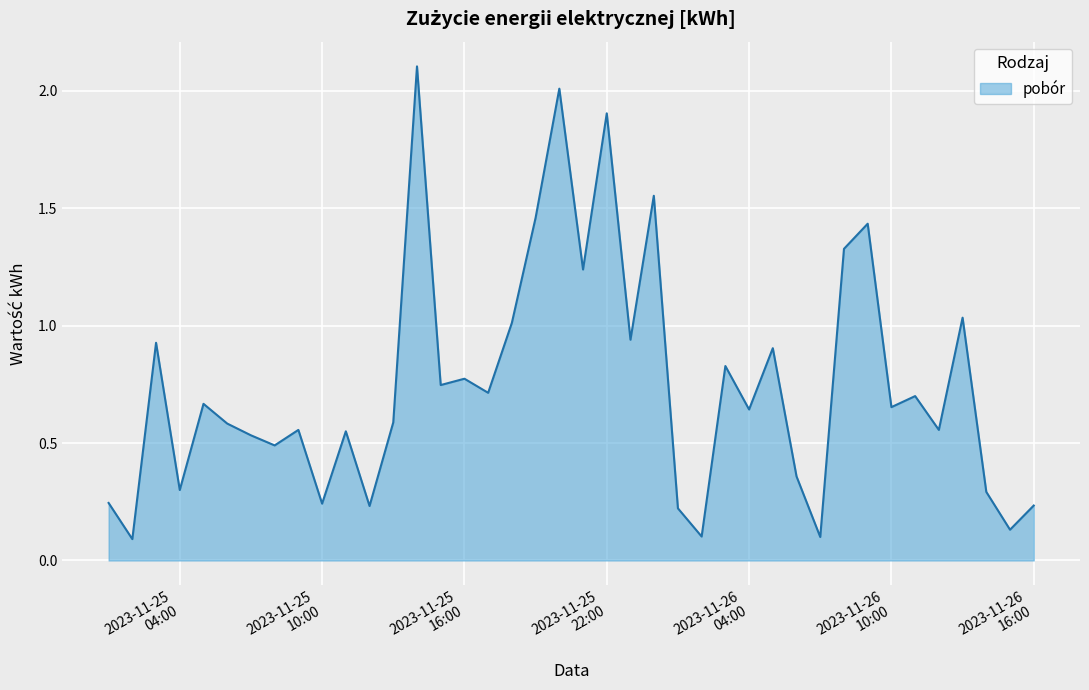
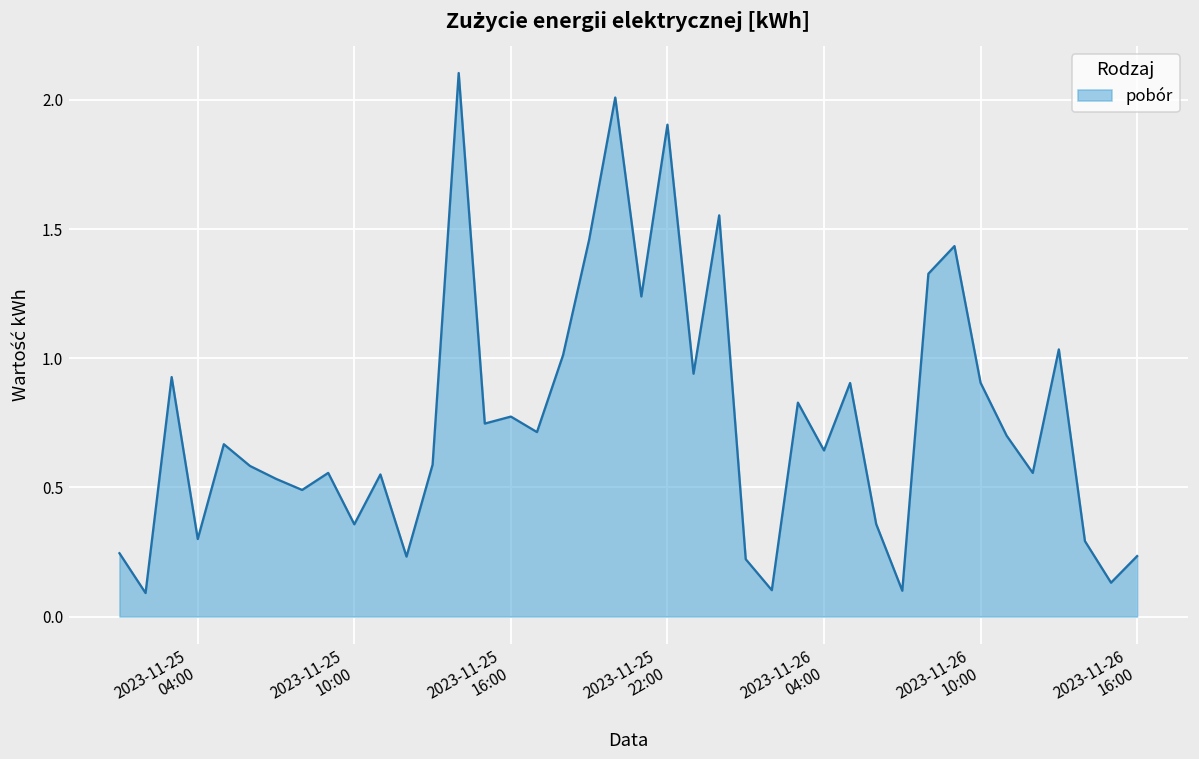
2023-11-25 10:00: 0.24 -> 0.36
2023-11-26 10:00: 0.65 -> 0.91
